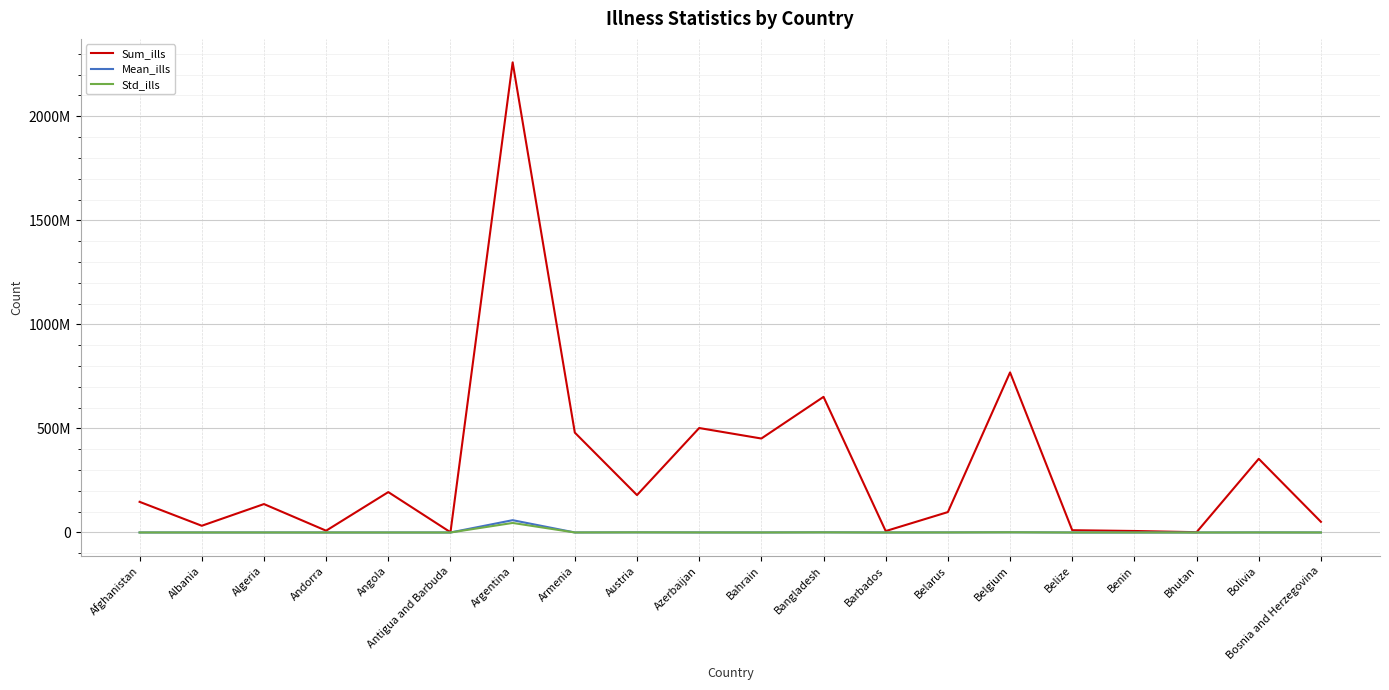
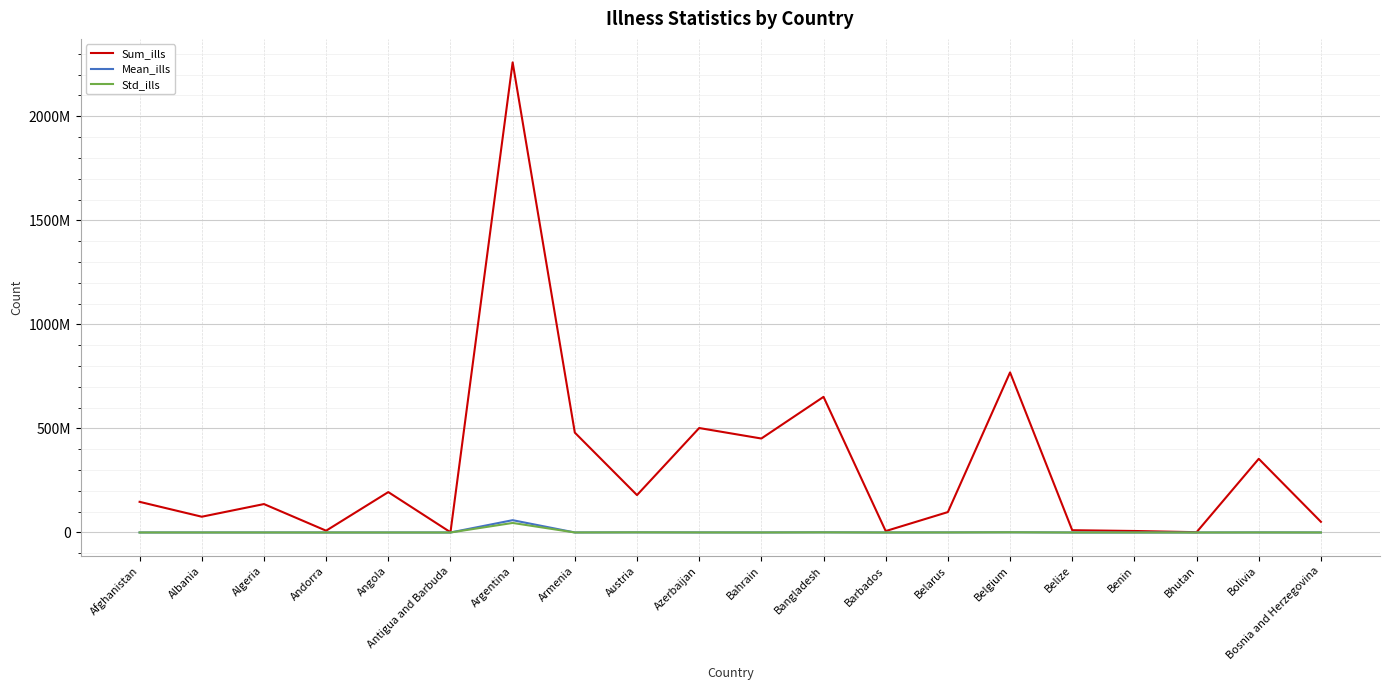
Sum_ills, Albania: 30000000 -> 80000000
